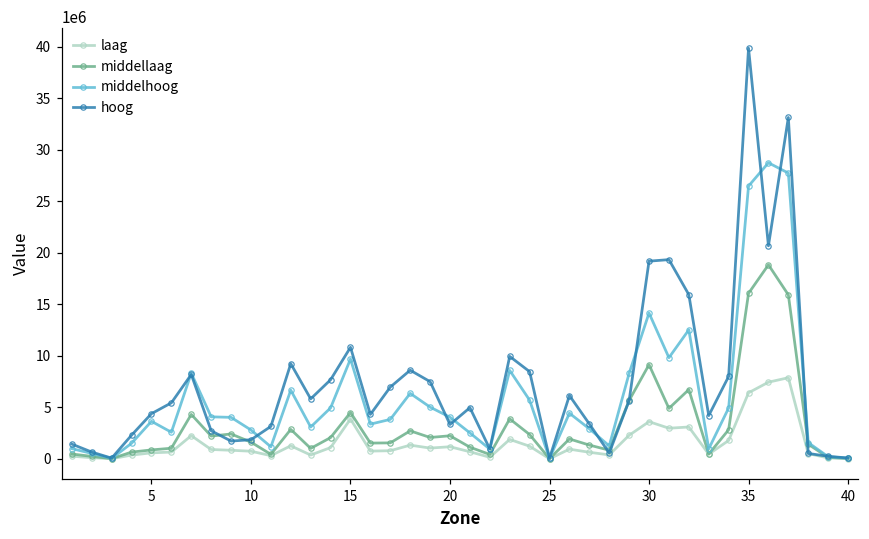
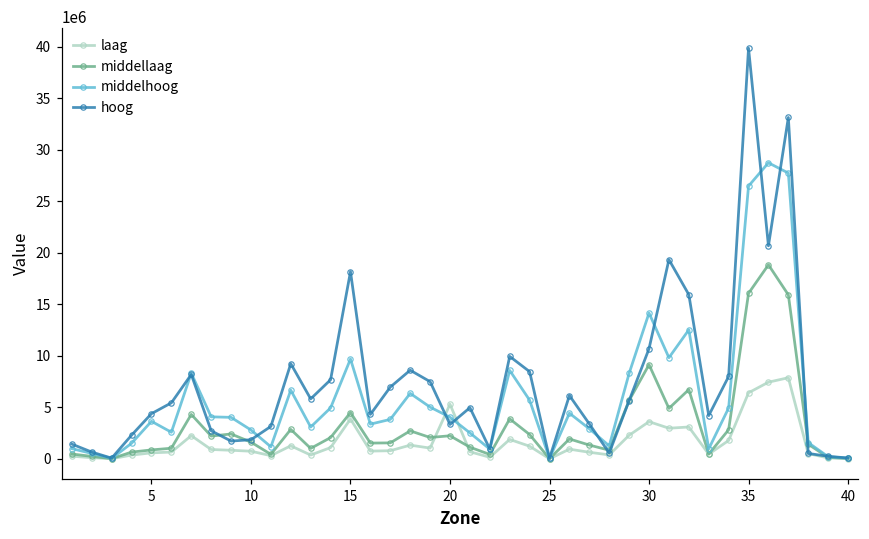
hoog, 15: 11000000 -> 18000000
laag, 20: 1000000 -> 5000000
hoog, 30: 19000000 -> 11000000
